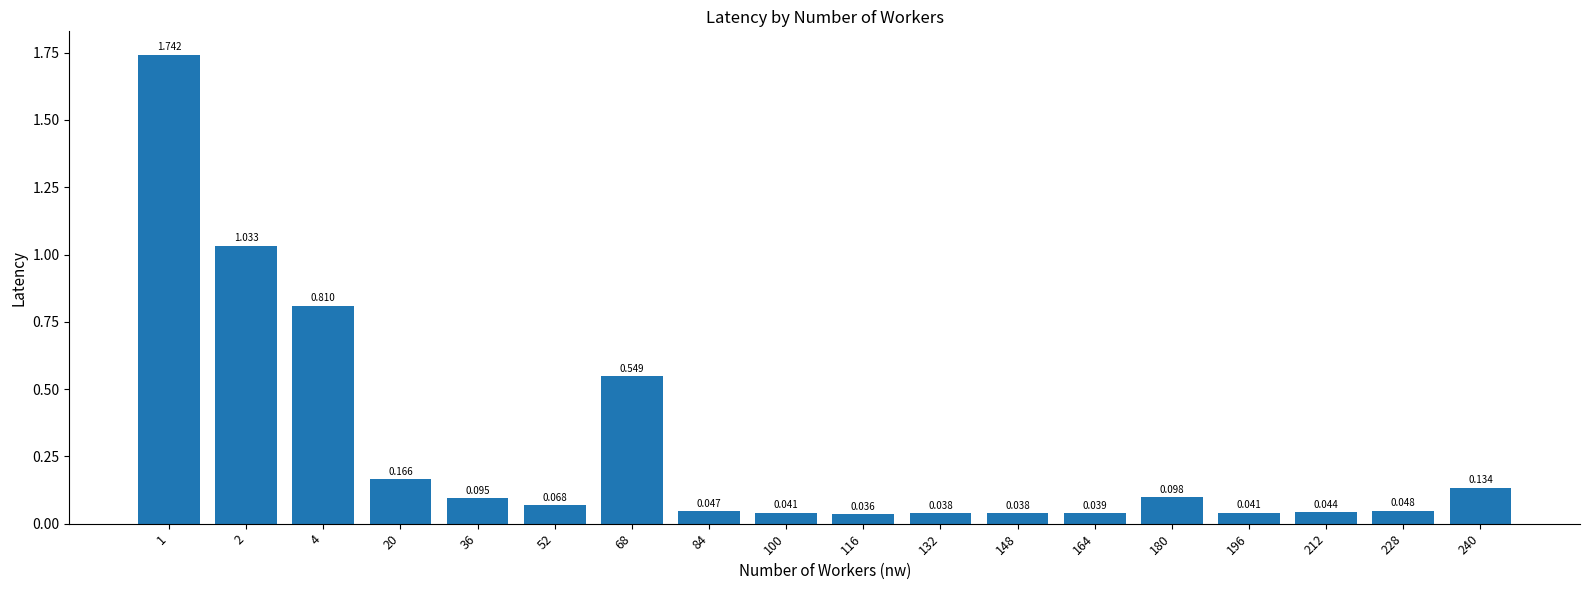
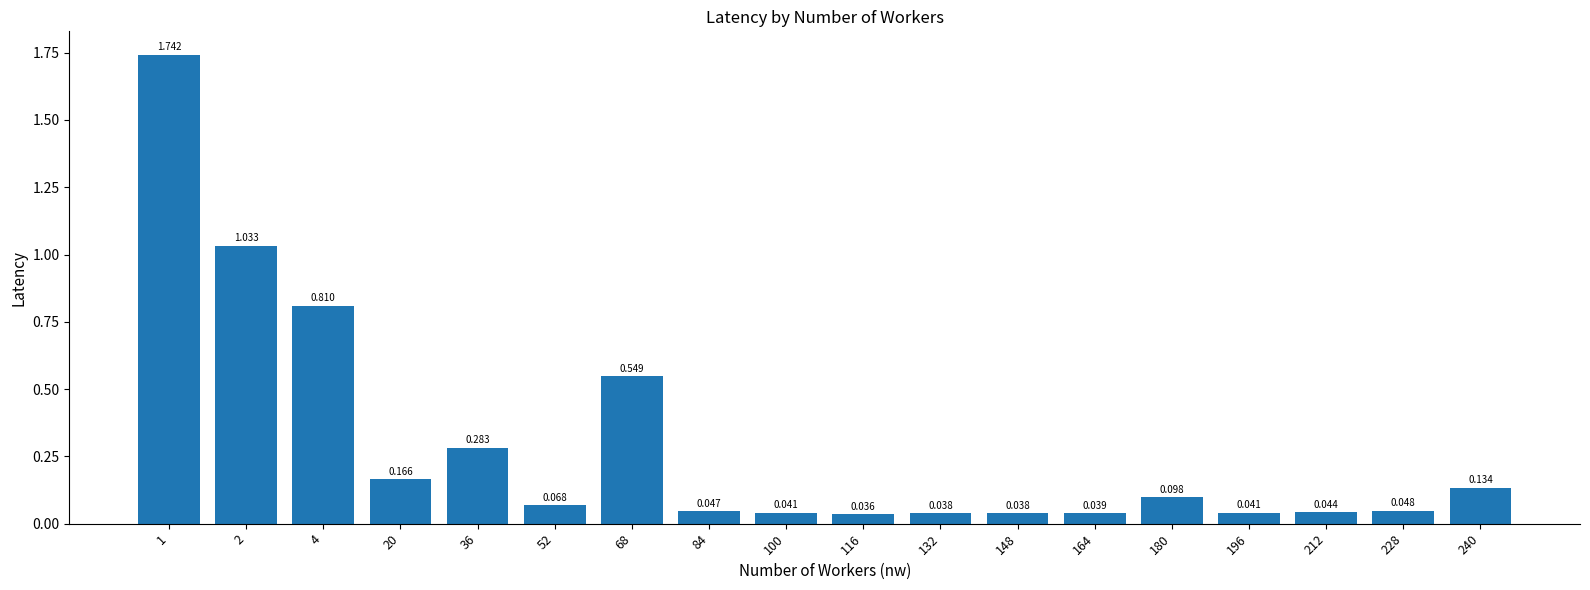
36: 0.095 -> 0.283
